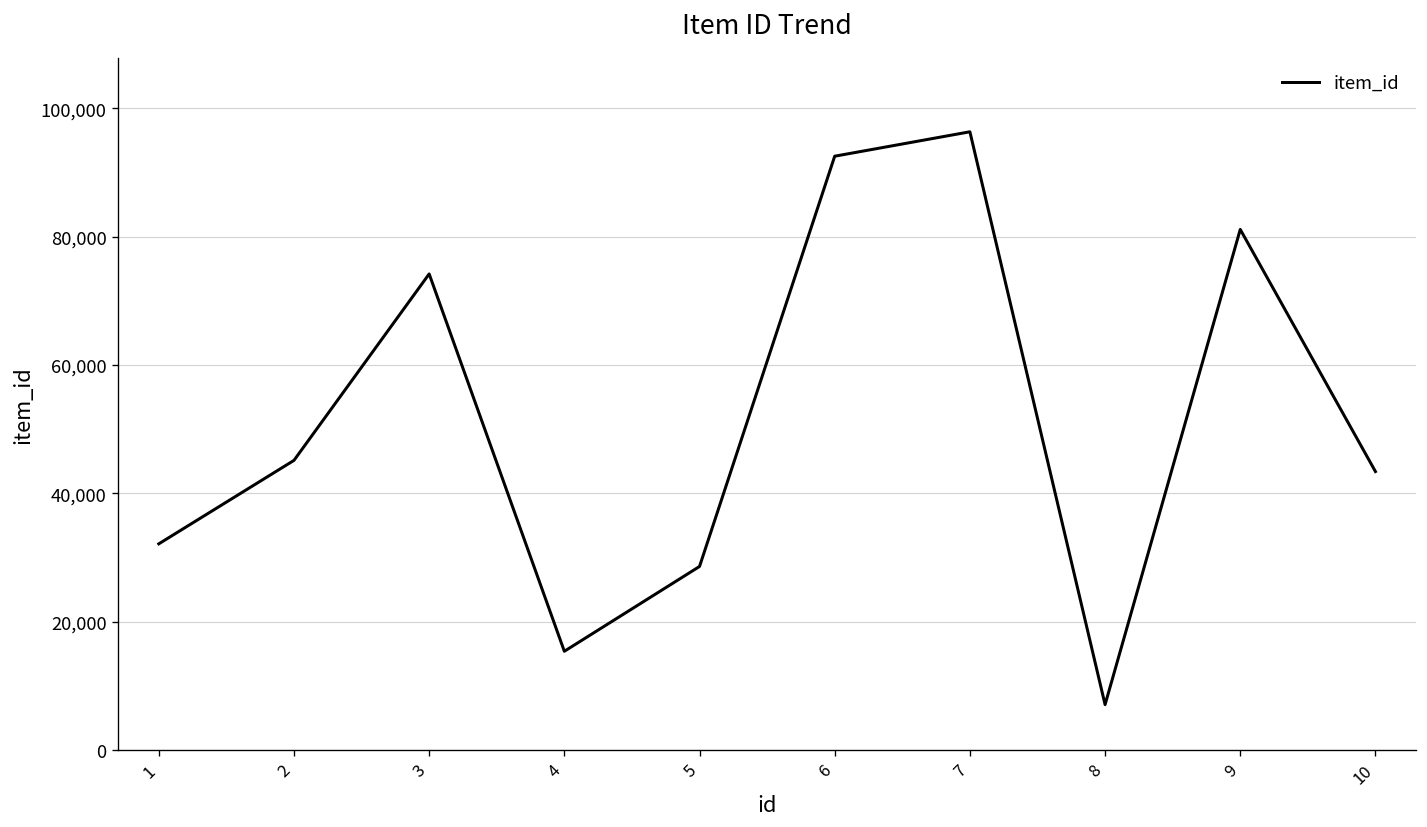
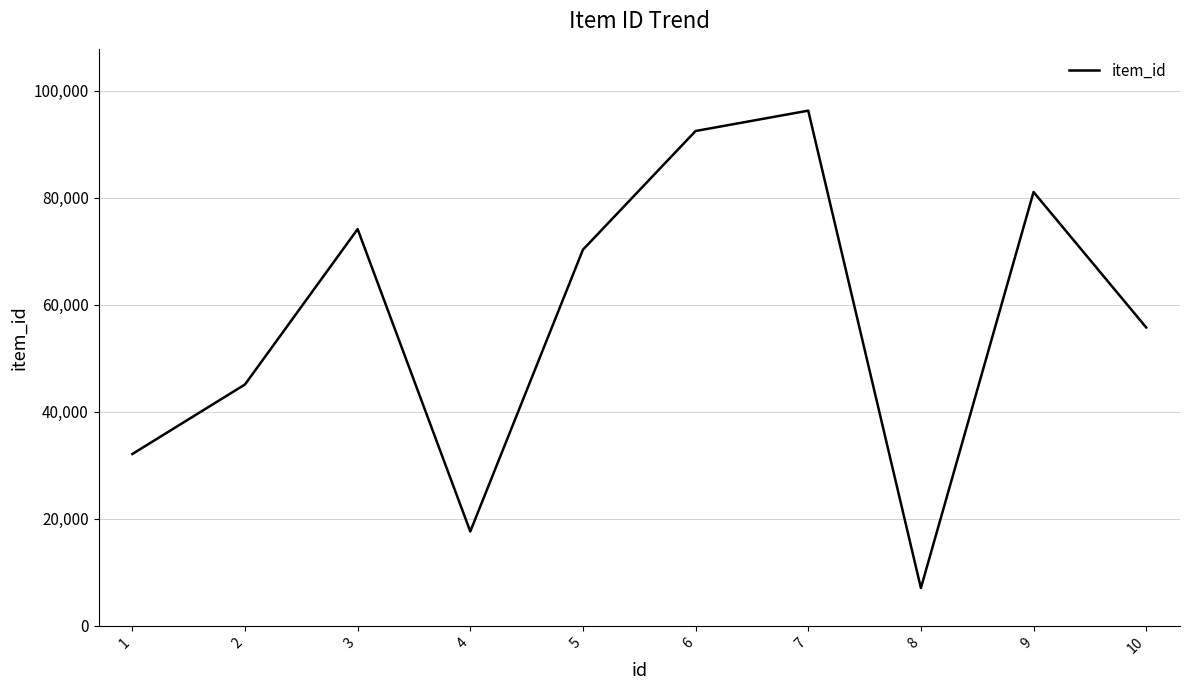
4: 15,000 -> 18,000
5: 29,000 -> 70,000
10: 43,000 -> 56,000
